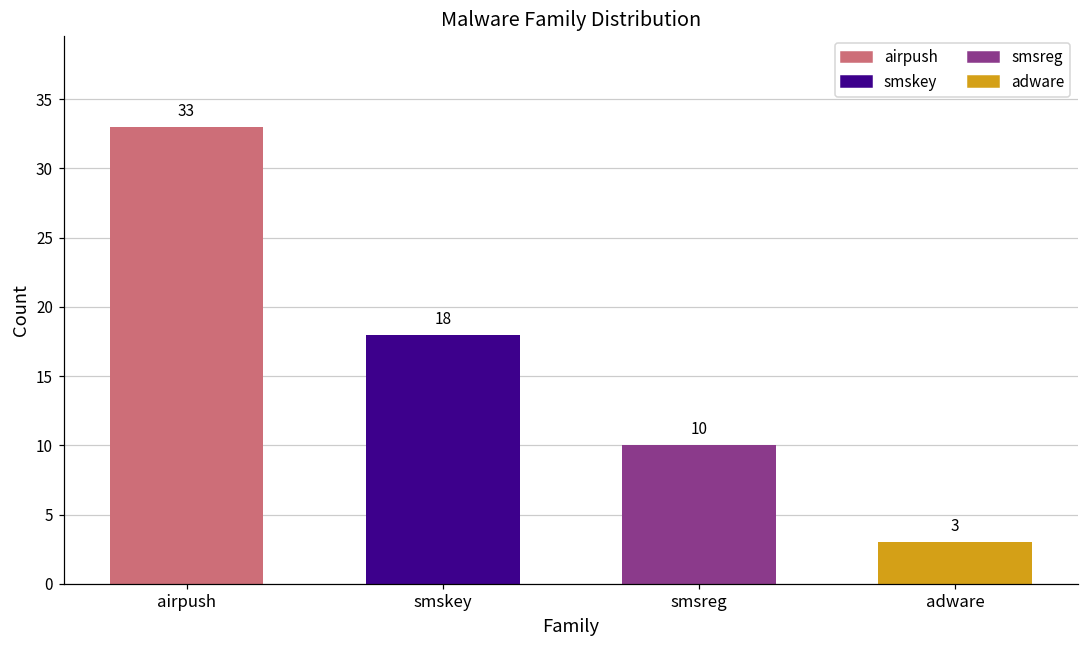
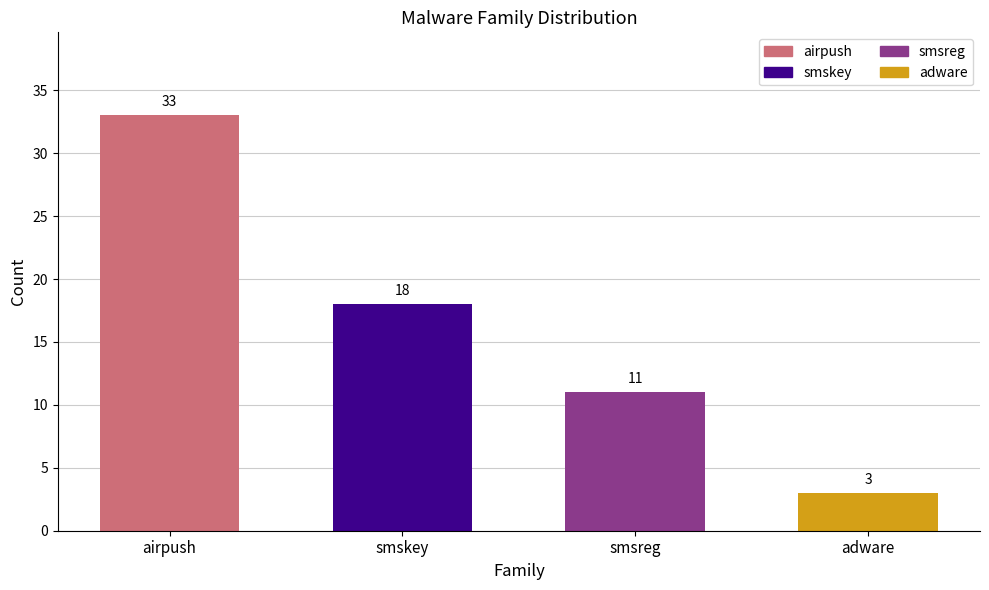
smsreg: 10 -> 11
